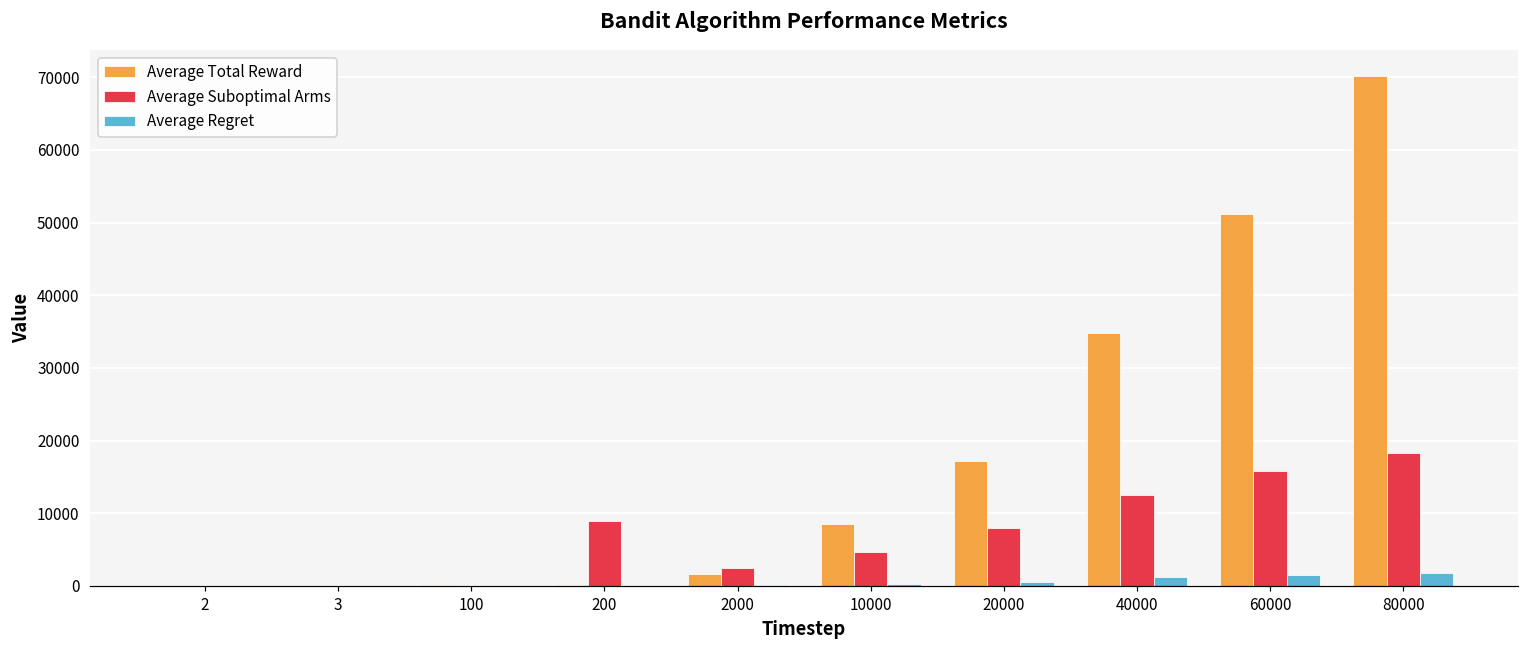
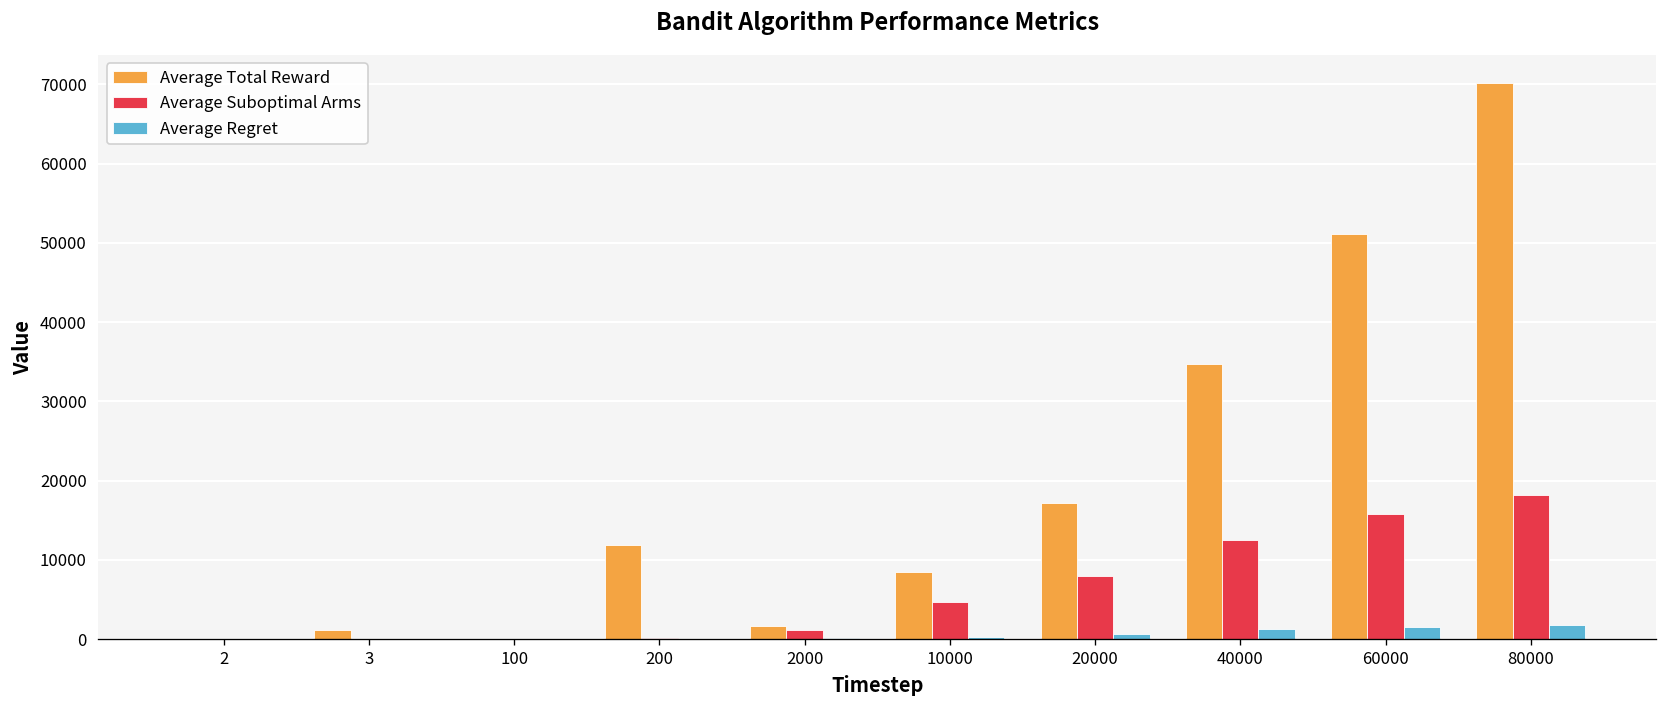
Average Total Reward, 3: 0 -> 1000
Average Total Reward, 200: 0 -> 12000
Average Suboptimal Arms, 200: 9000 -> 0
Average Suboptimal Arms, 2000: 2000 -> 1000
